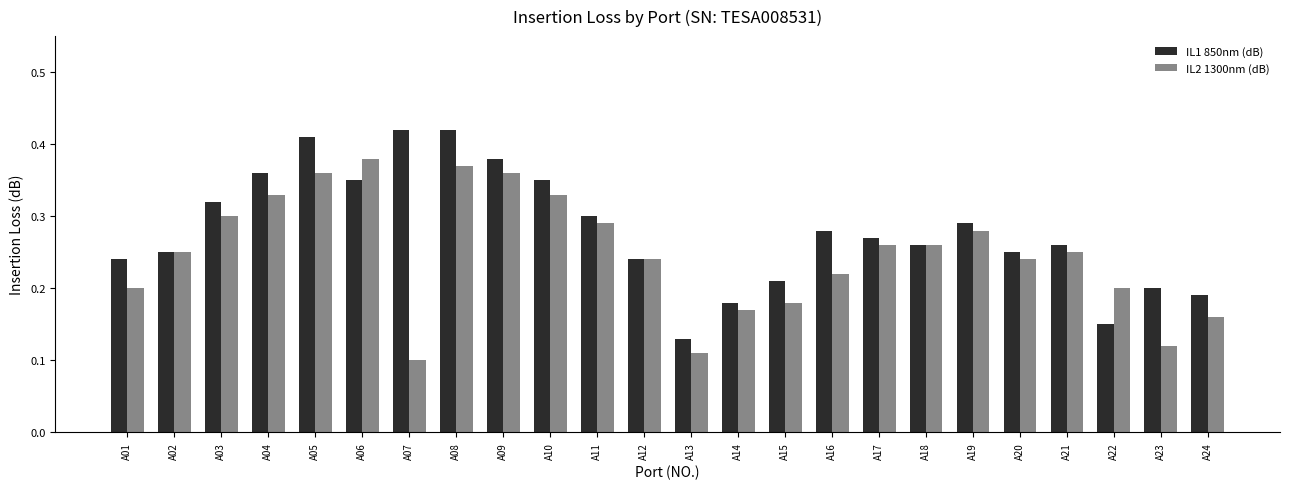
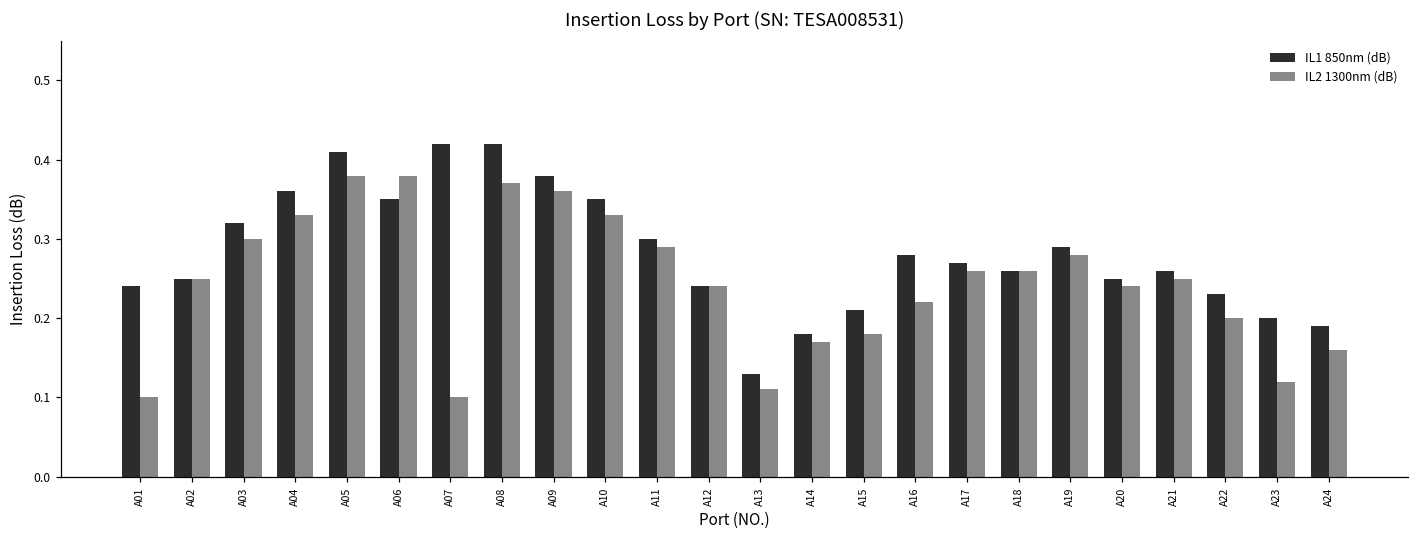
IL2 1300nm (dB), A01: 0.2 -> 0.1
IL2 1300nm (dB), A05: 0.36 -> 0.38
IL1 850nm (dB), A22: 0.15 -> 0.23
